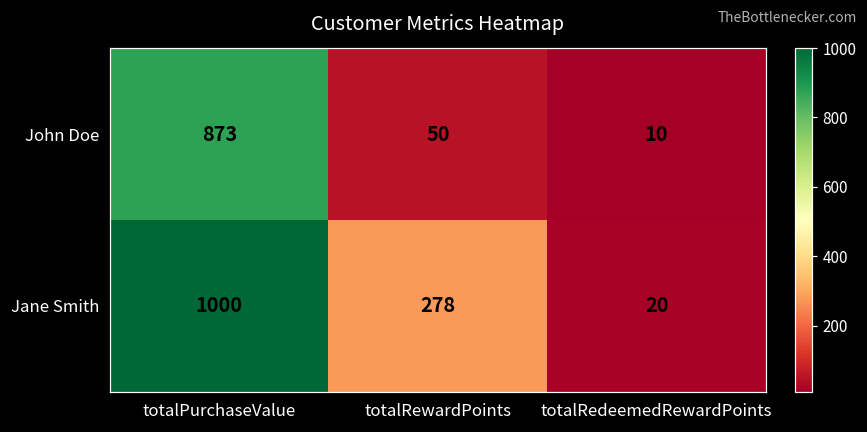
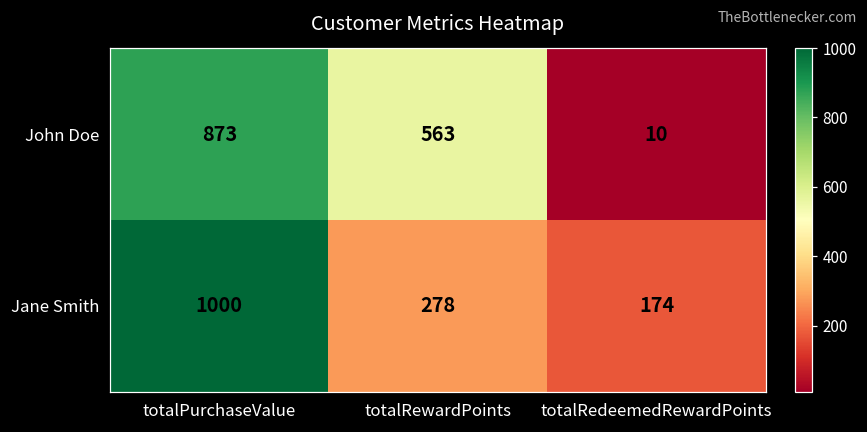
John Doe, totalRewardPoints: 50 -> 563
Jane Smith, totalRedeemedRewardPoints: 20 -> 174
